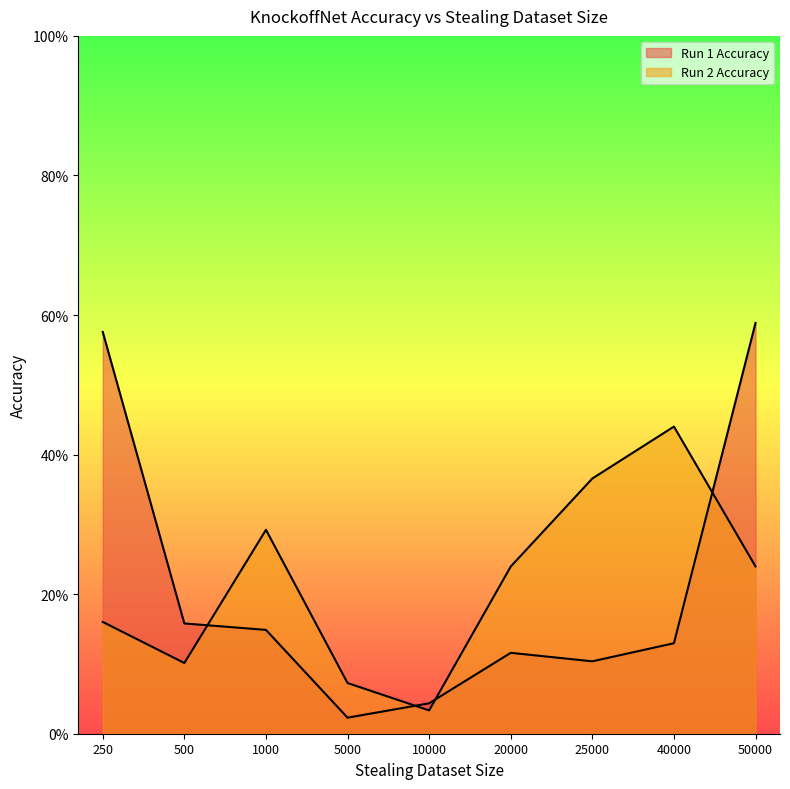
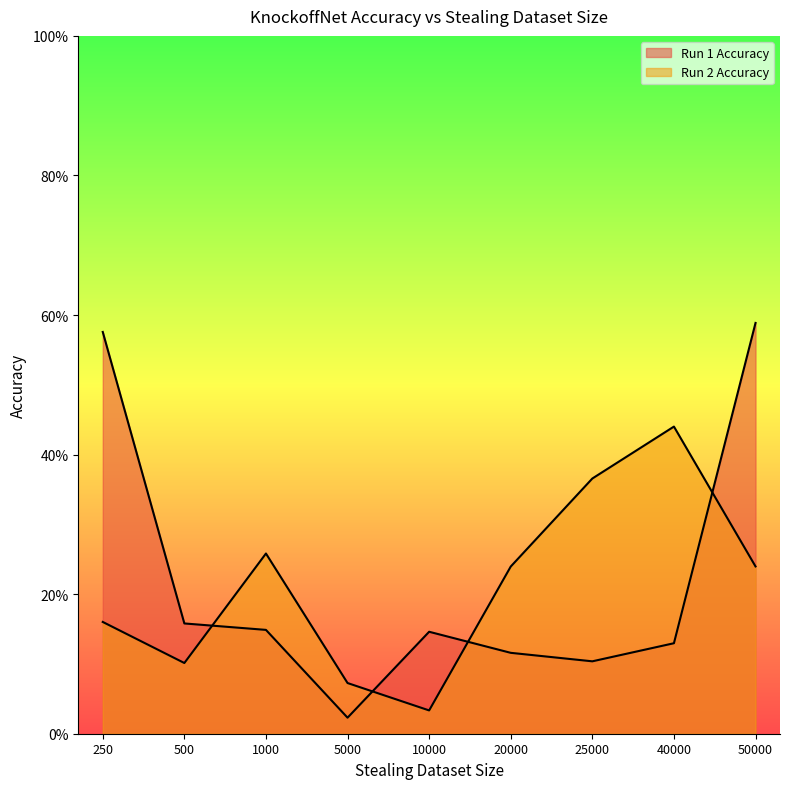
Run 2 Accuracy, 1000: 29% -> 26%
Run 1 Accuracy, 10000: 4% -> 15%
